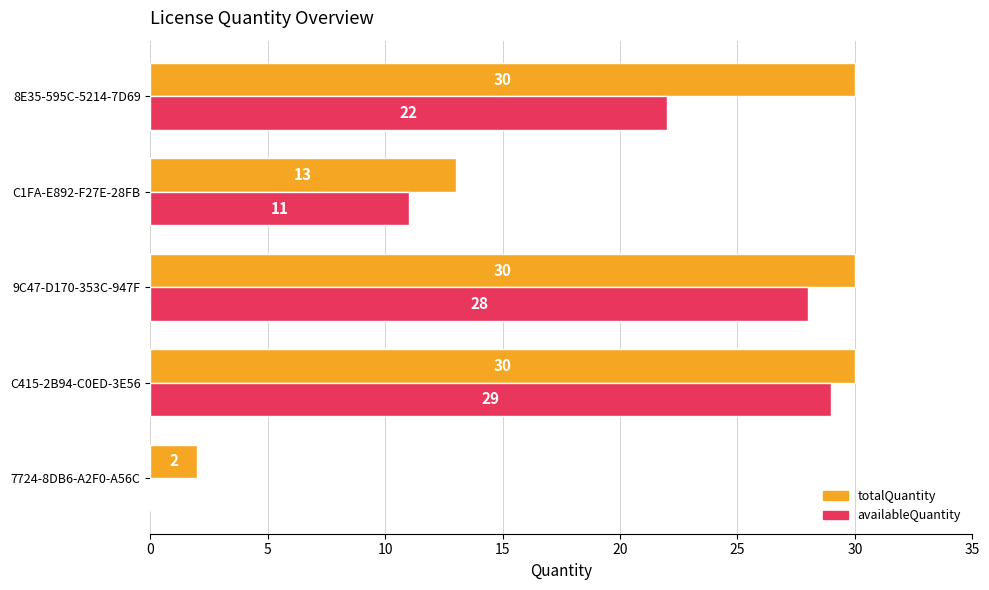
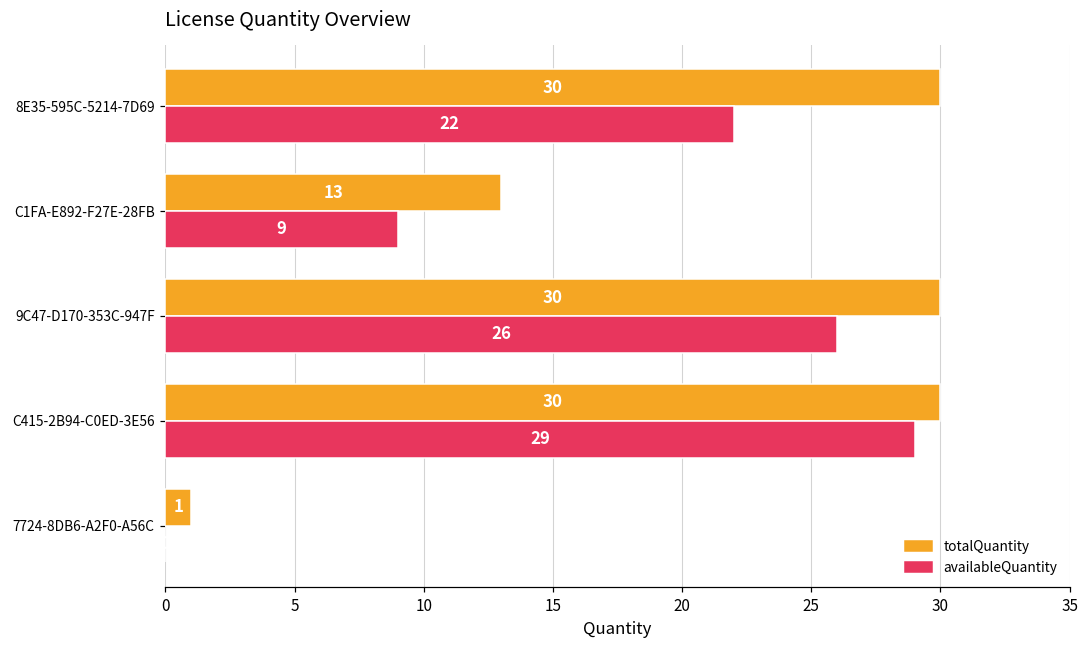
availableQuantity, C1FA-E892-F27E-28FB: 11 -> 9
availableQuantity, 9C47-D170-353C-947F: 28 -> 26
totalQuantity, 7724-8DB6-A2F0-A56C: 2 -> 1
